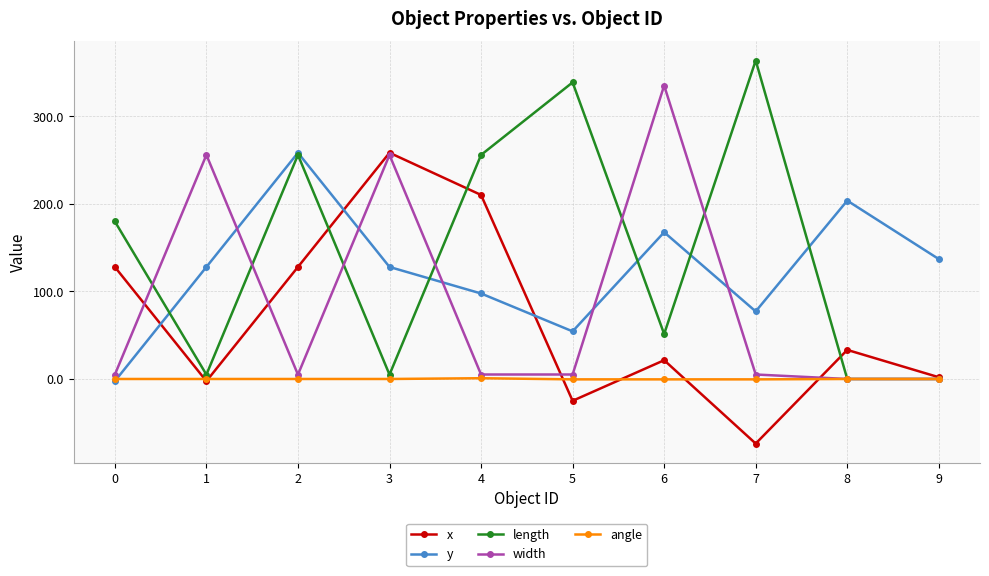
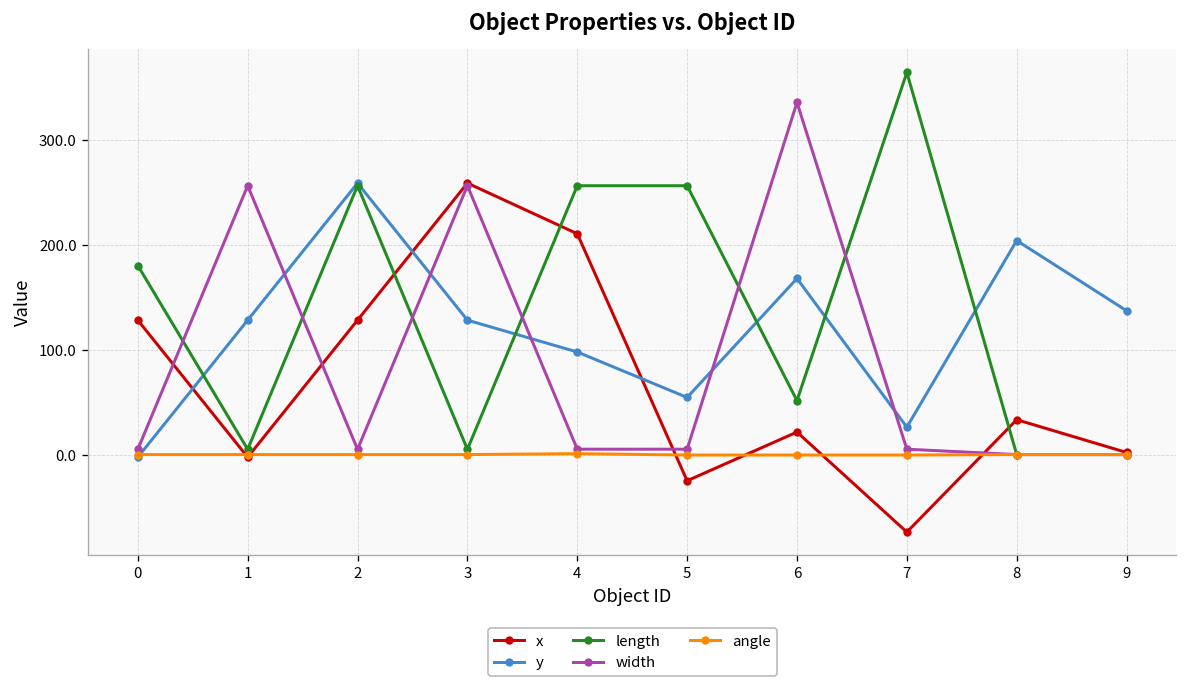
length, 5: 340 -> 260
y, 7: 80 -> 30
